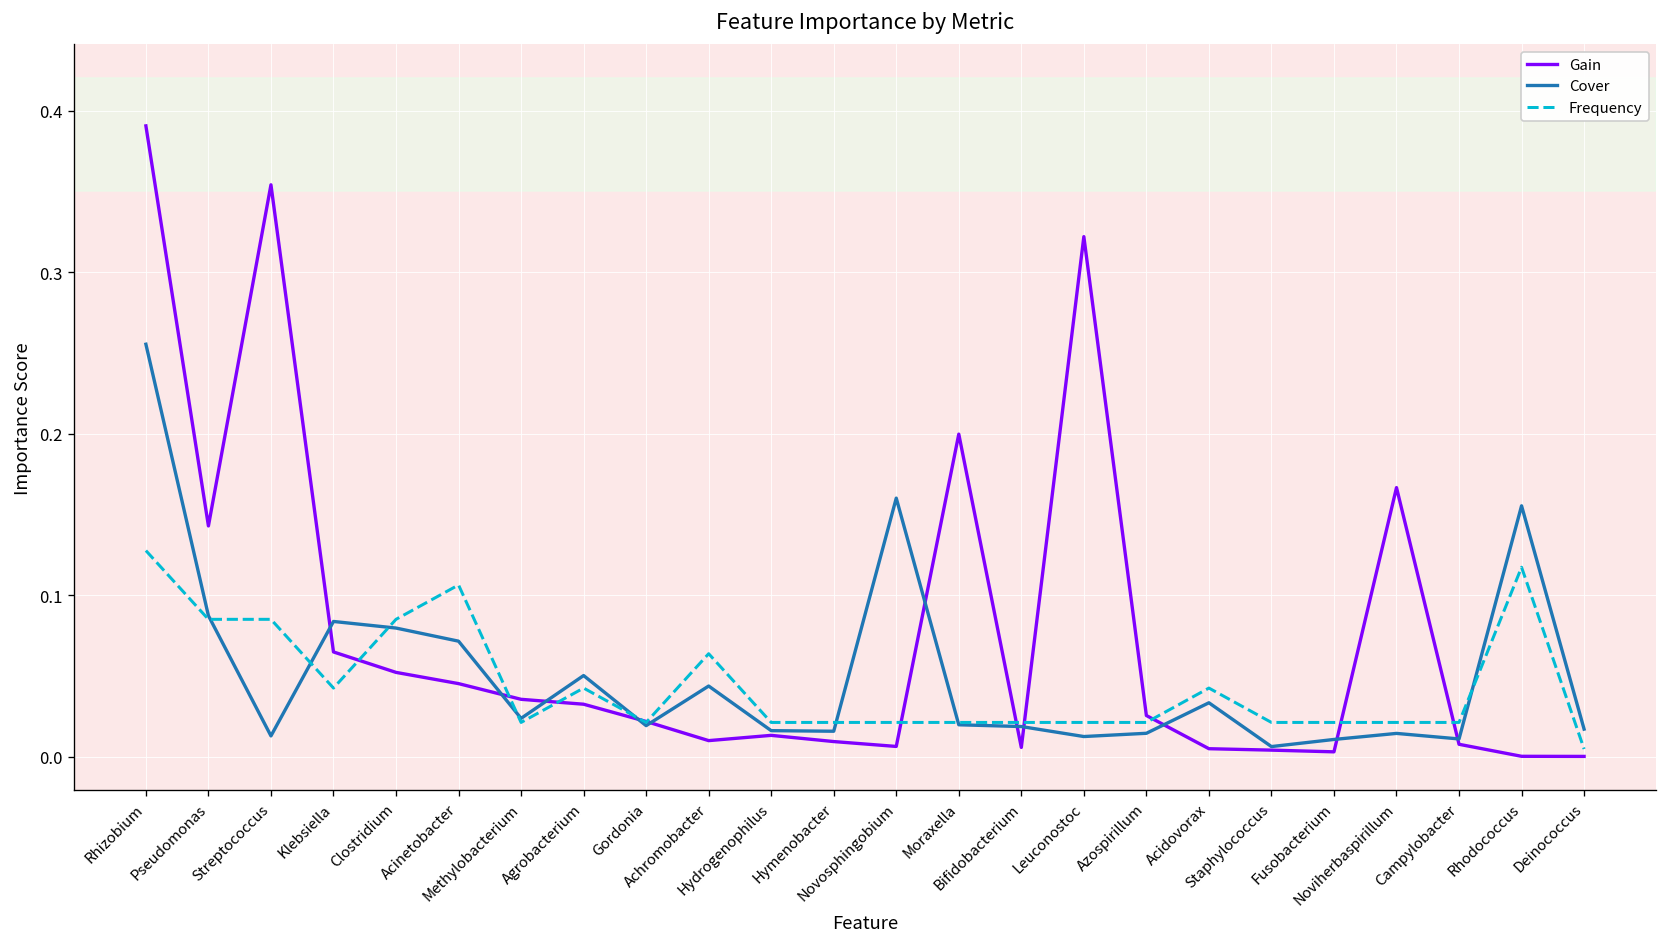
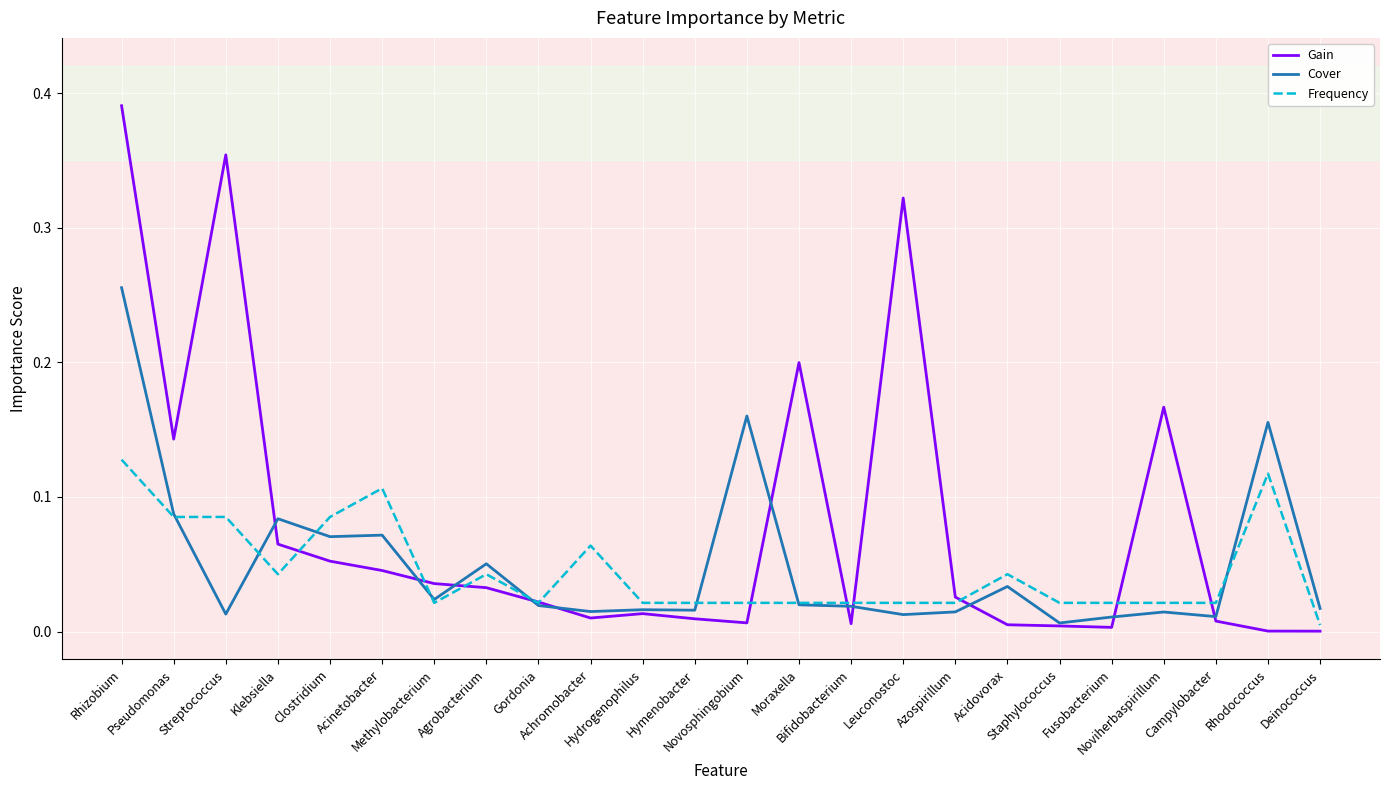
Cover, Clostridium: 0.080 -> 0.070
Cover, Achromobacter: 0.044 -> 0.015
